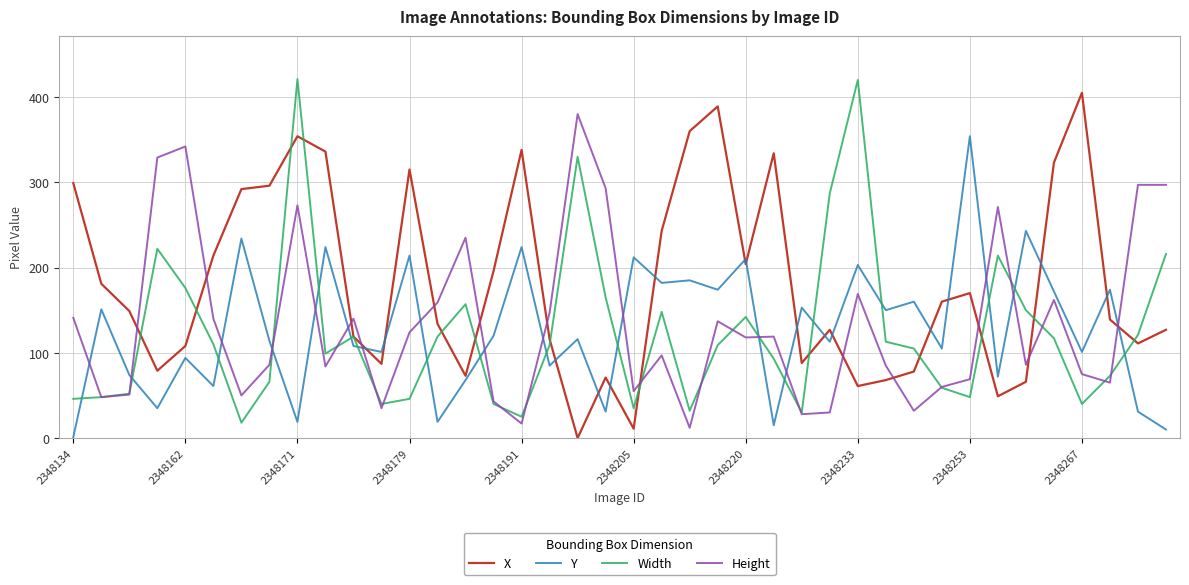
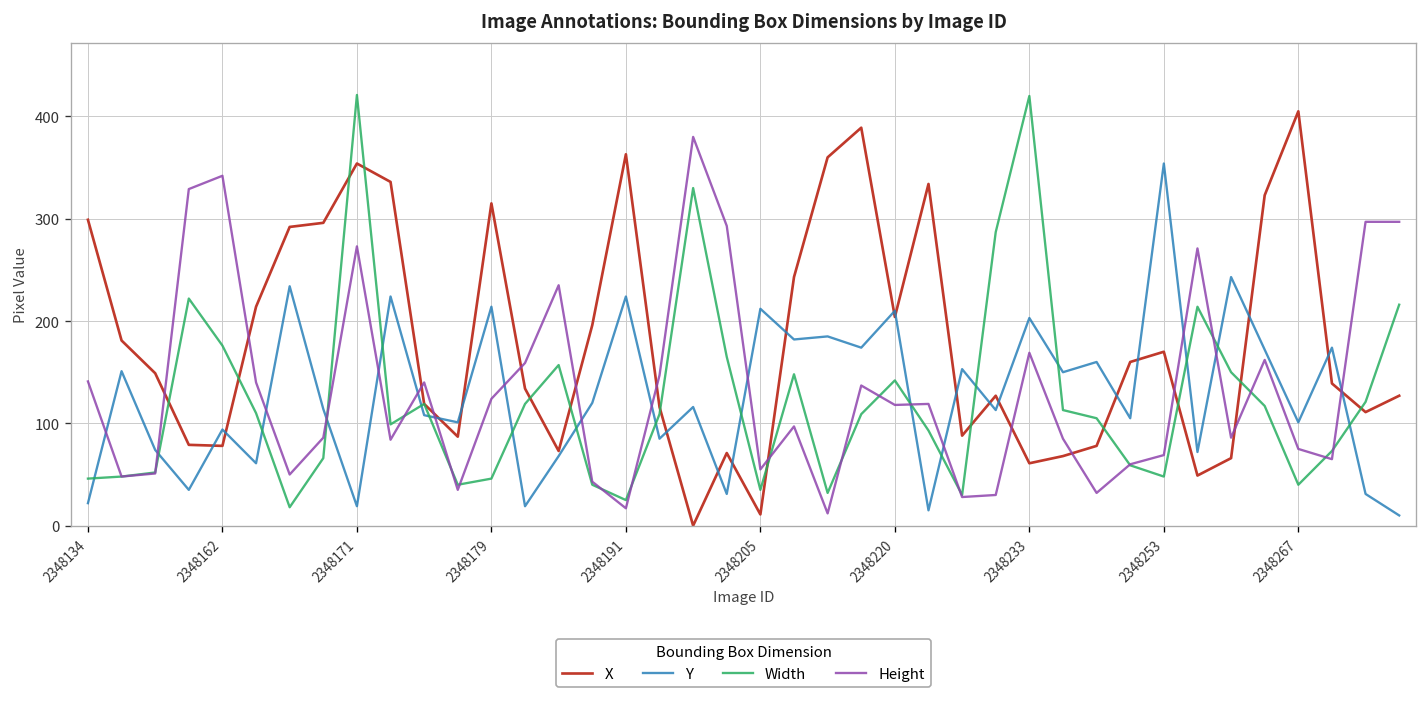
Y, 2348134: 0 -> 20
X, 2348162: 110 -> 80
X, 2348191: 340 -> 360
